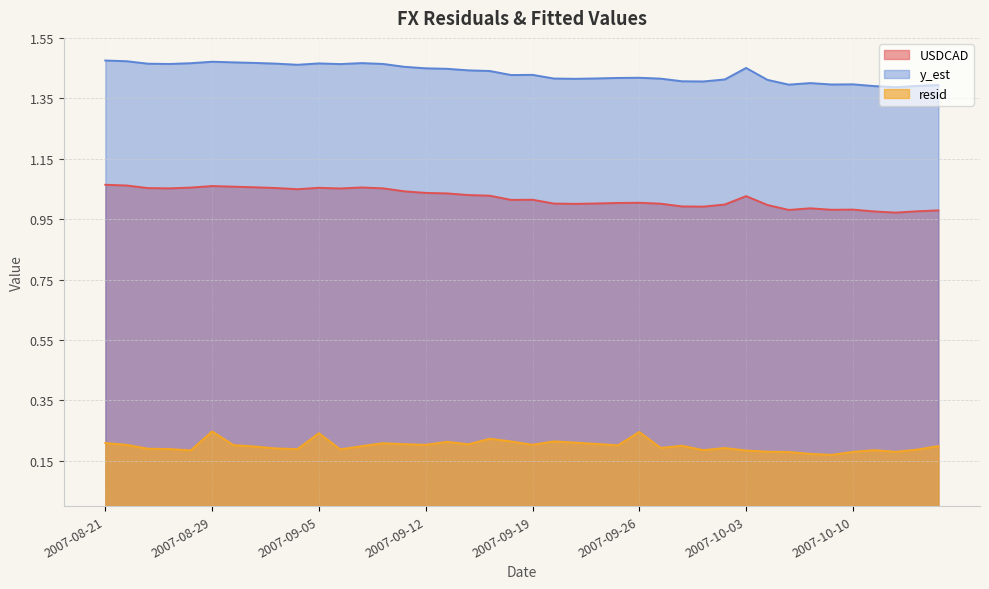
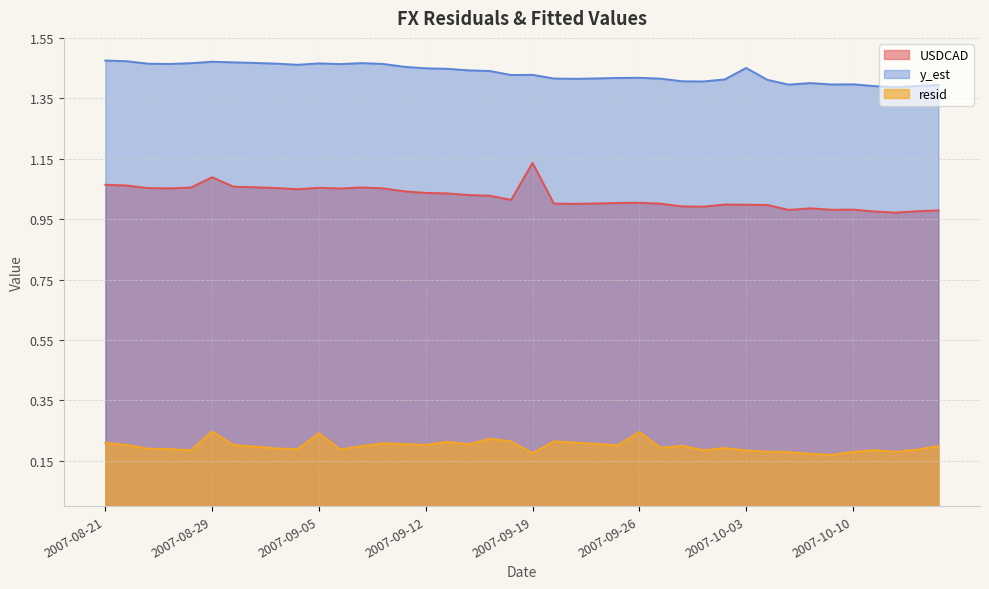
USDCAD, 2007-08-29: 1.06 -> 1.09
USDCAD, 2007-09-19: 1.01 -> 1.14
resid, 2007-09-19: 0.20 -> 0.18
USDCAD, 2007-10-03: 1.03 -> 1.00
